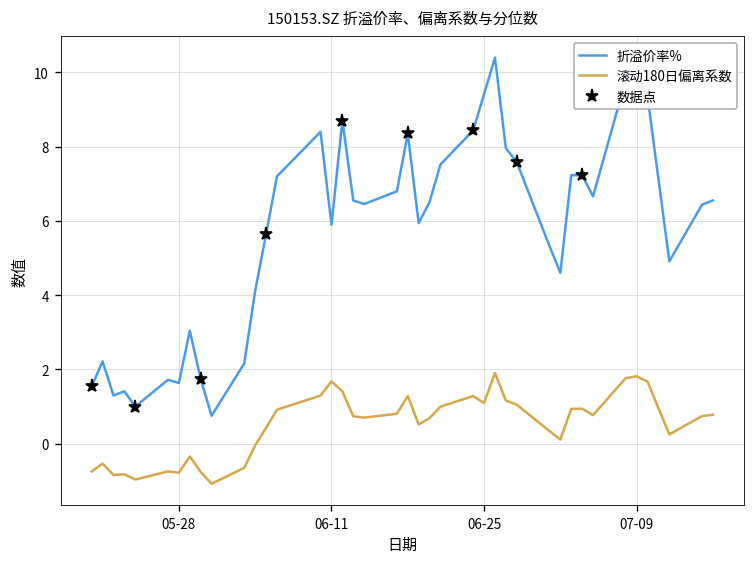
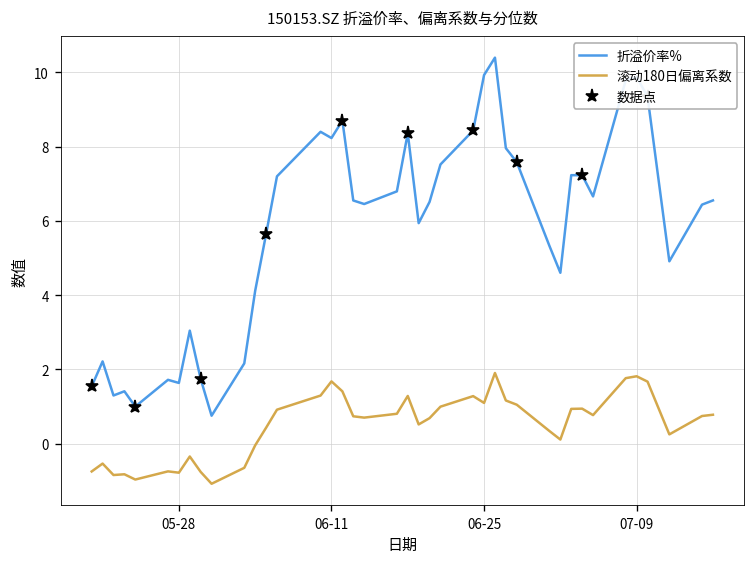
折溢价率%, 06-11: 5.9 -> 8.2
折溢价率%, 06-25: 9.4 -> 9.9
